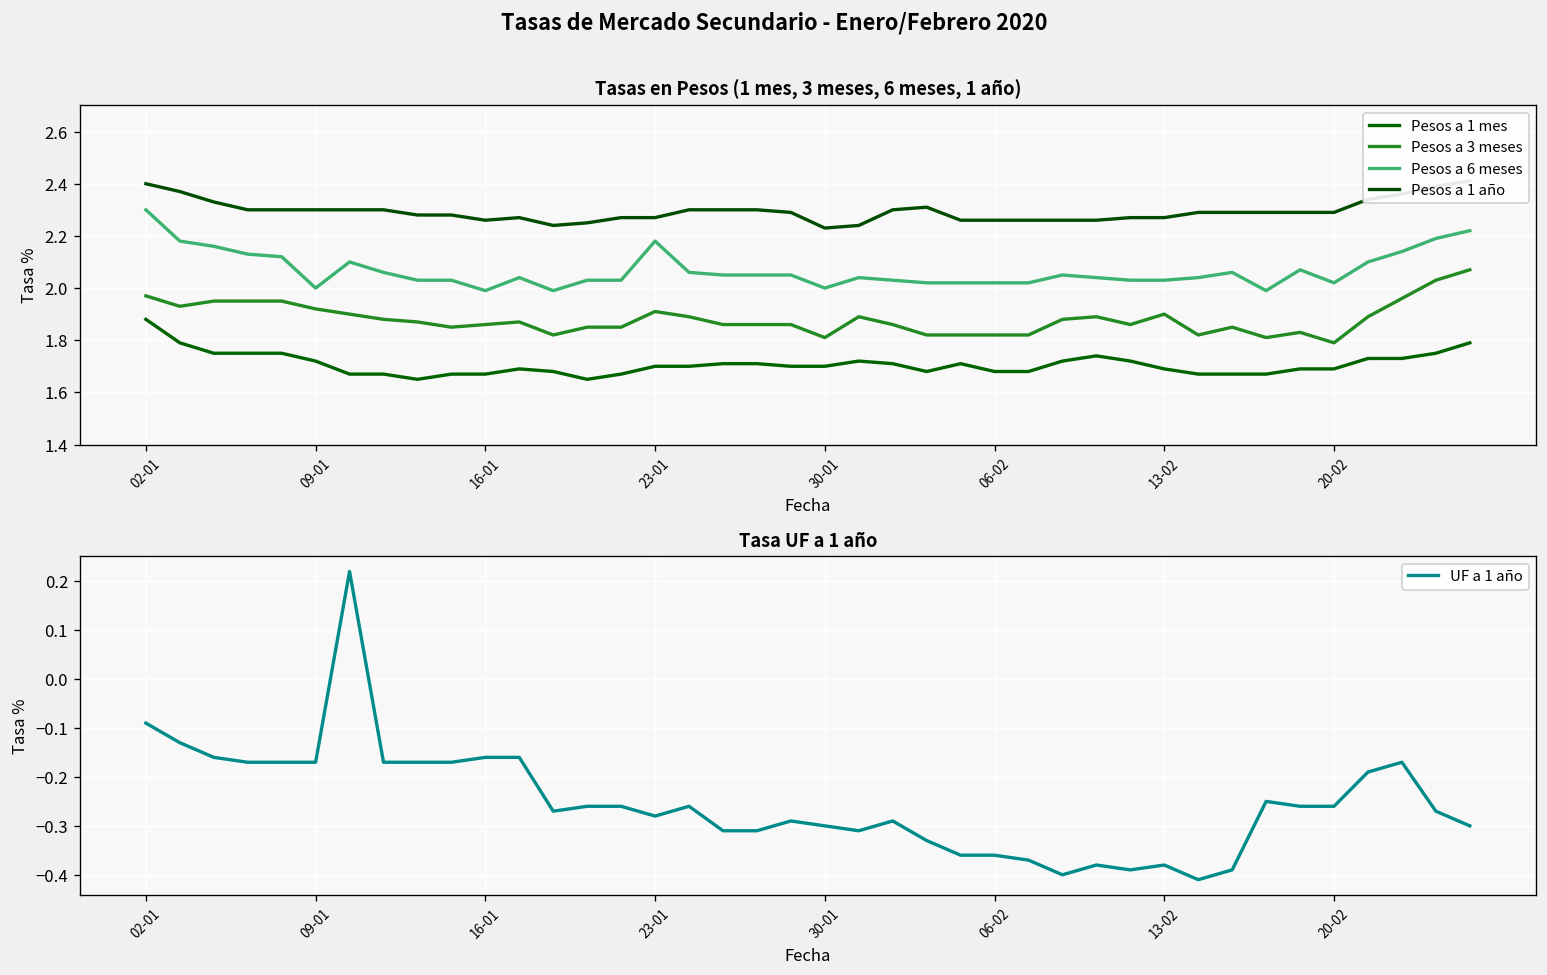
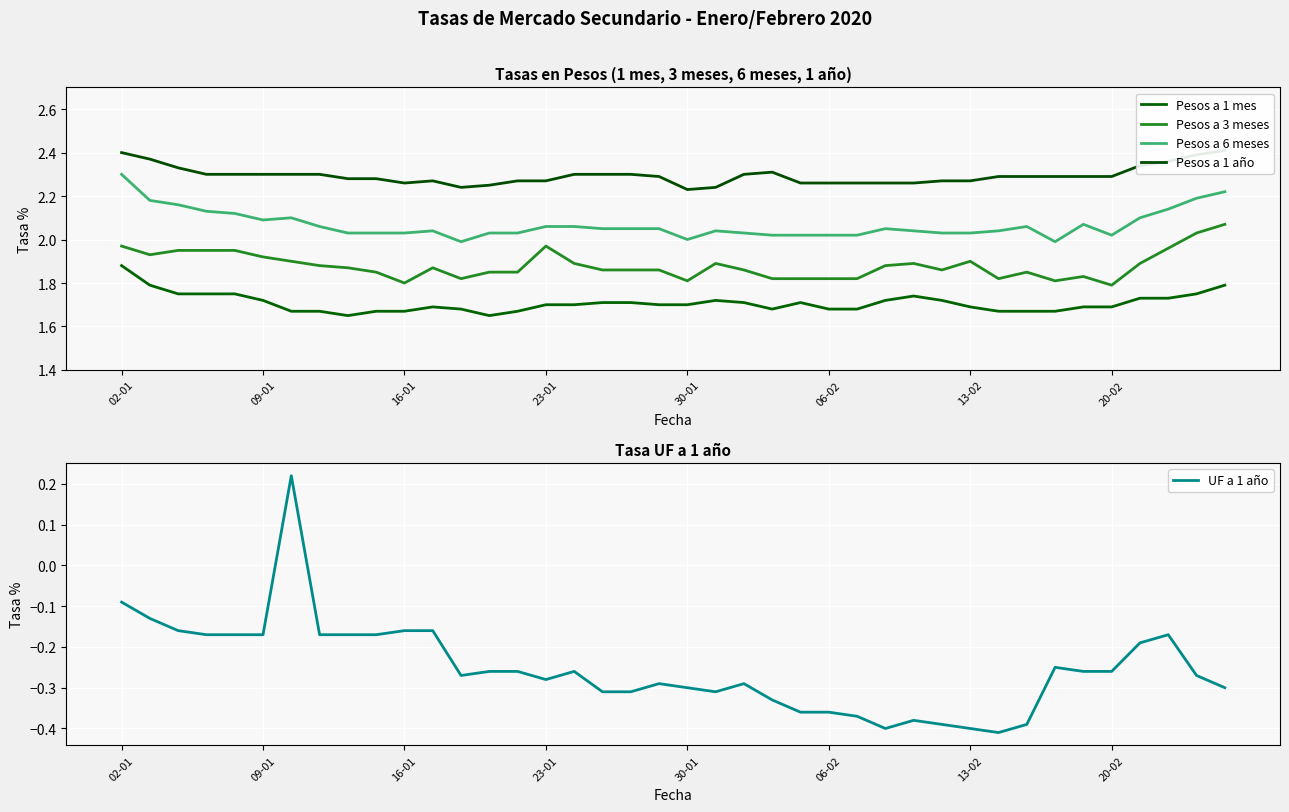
Tasas en Pesos (1 mes, 3 meses, 6 meses, 1 año), Pesos a 6 meses, 09-01: 2.00 -> 2.09
Tasas en Pesos (1 mes, 3 meses, 6 meses, 1 año), Pesos a 3 meses, 16-01: 1.86 -> 1.80
Tasas en Pesos (1 mes, 3 meses, 6 meses, 1 año), Pesos a 6 meses, 16-01: 1.99 -> 2.03
Tasas en Pesos (1 mes, 3 meses, 6 meses, 1 año), Pesos a 3 meses, 23-01: 1.91 -> 1.97
Tasas en Pesos (1 mes, 3 meses, 6 meses, 1 año), Pesos a 6 meses, 23-01: 2.18 -> 2.06
Tasa UF a 1 año, 13-02: -0.38 -> -0.40
